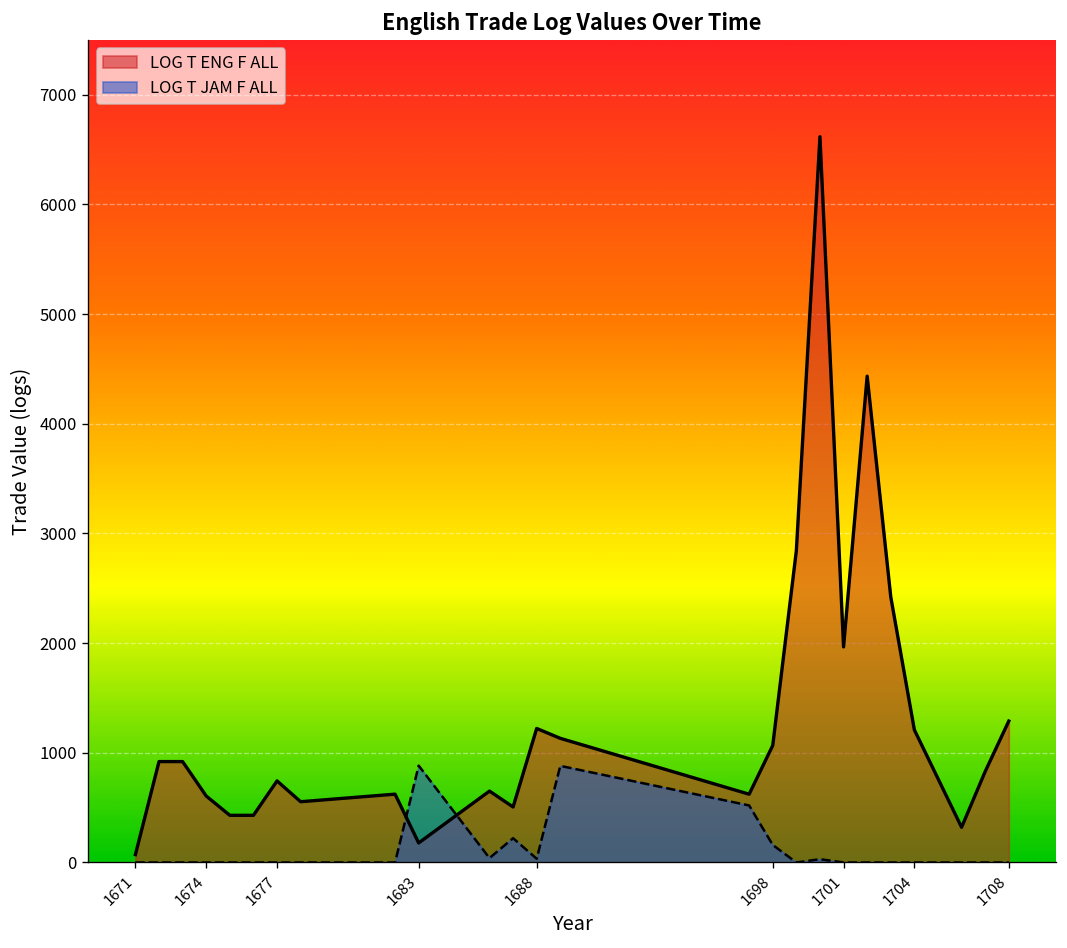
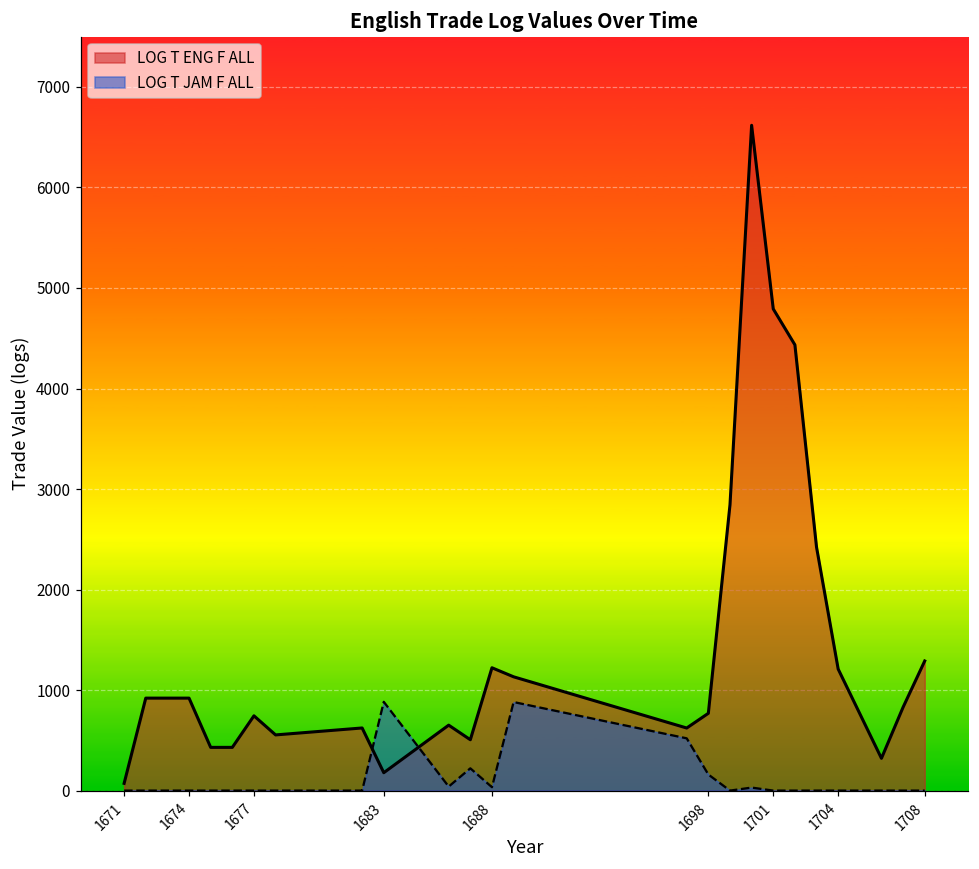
LOG T ENG F ALL, 1674: 600 -> 900
LOG T ENG F ALL, 1698: 1100 -> 800
LOG T ENG F ALL, 1701: 2000 -> 4800
